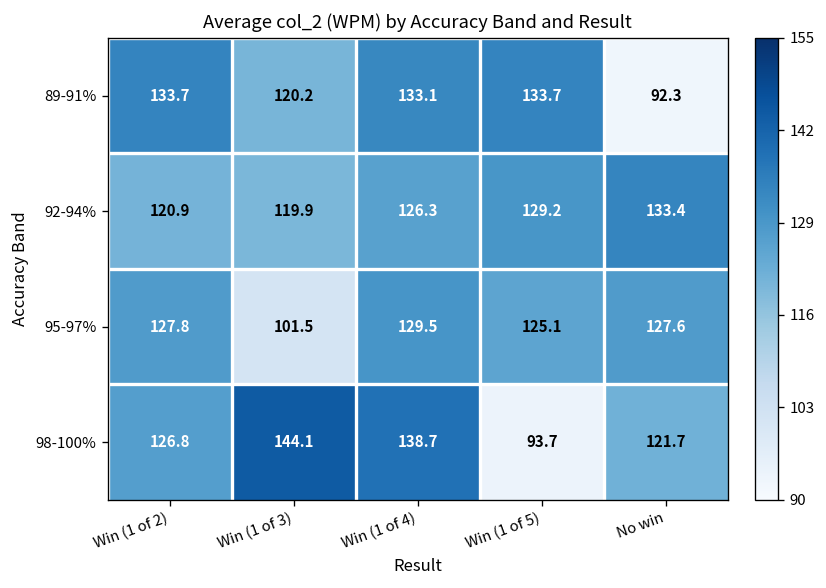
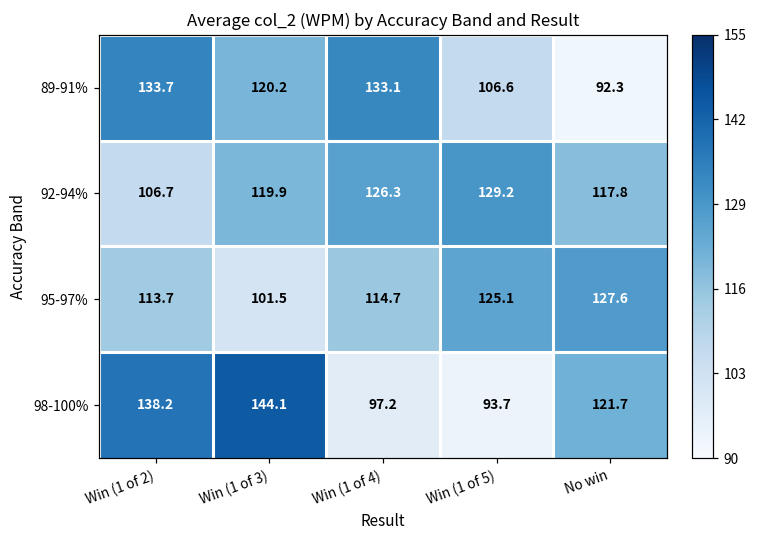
89-91%, Win (1 of 5): 133.7 -> 106.6
92-94%, Win (1 of 2): 120.9 -> 106.7
92-94%, No win: 133.4 -> 117.8
95-97%, Win (1 of 2): 127.8 -> 113.7
95-97%, Win (1 of 4): 129.5 -> 114.7
98-100%, Win (1 of 2): 126.8 -> 138.2
98-100%, Win (1 of 4): 138.7 -> 97.2
